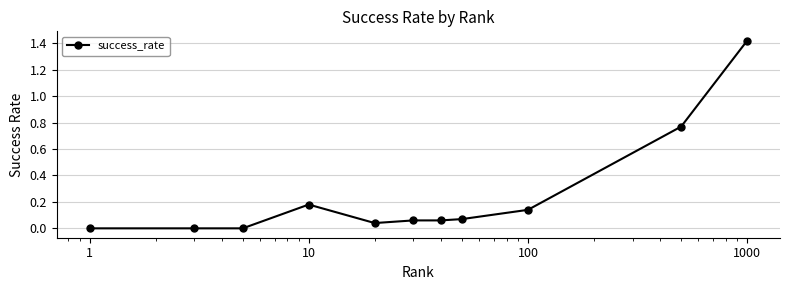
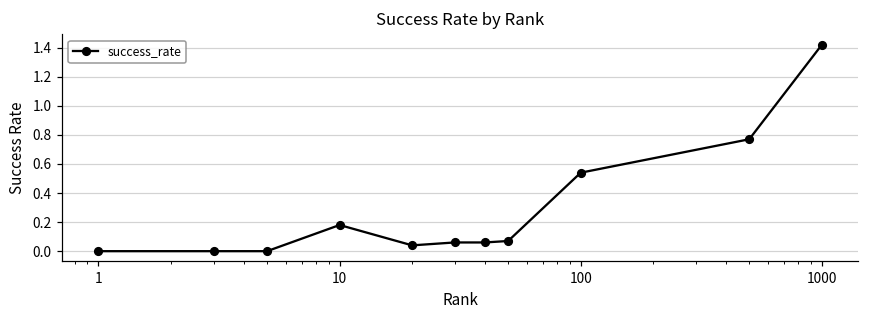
100: 0.14 -> 0.54
